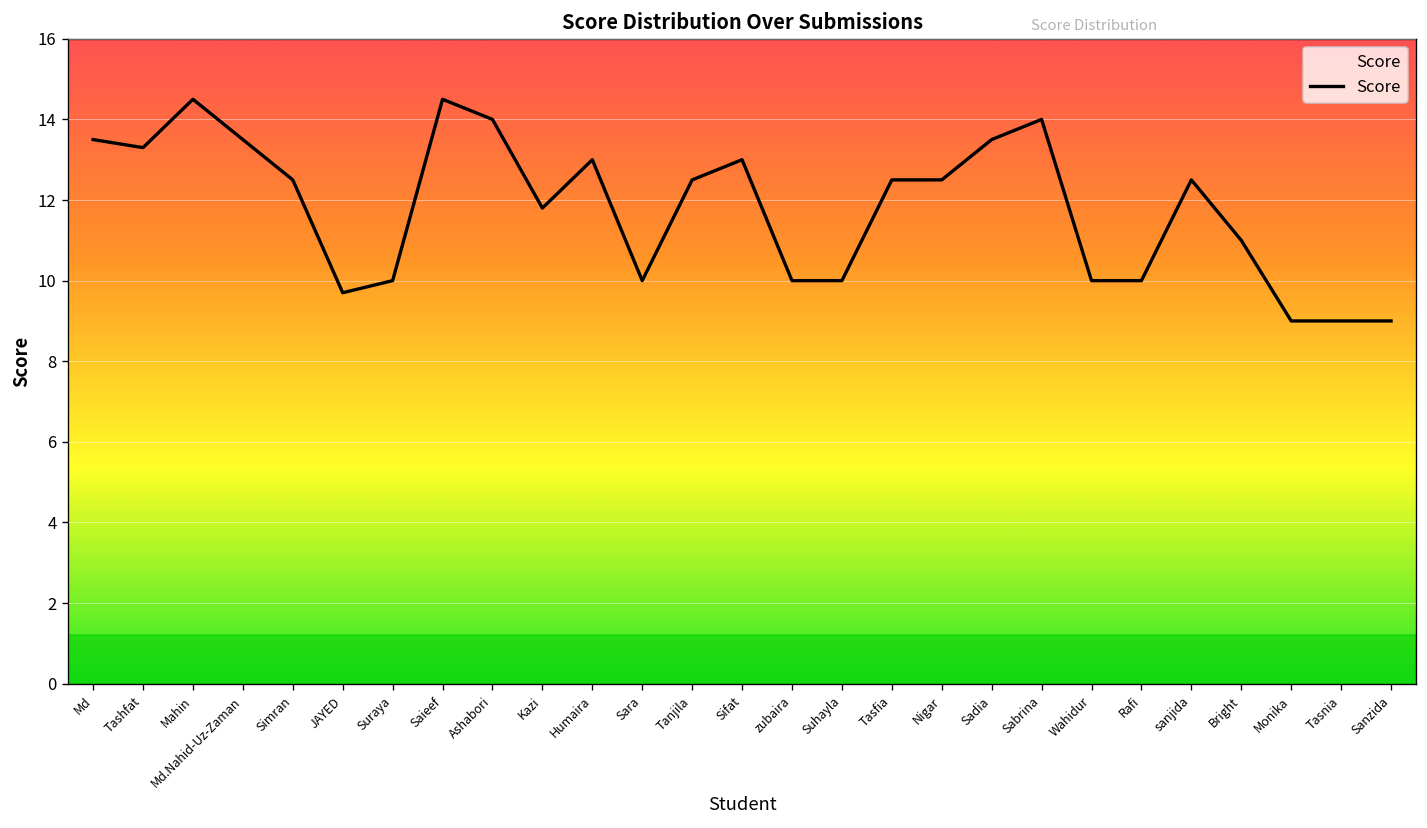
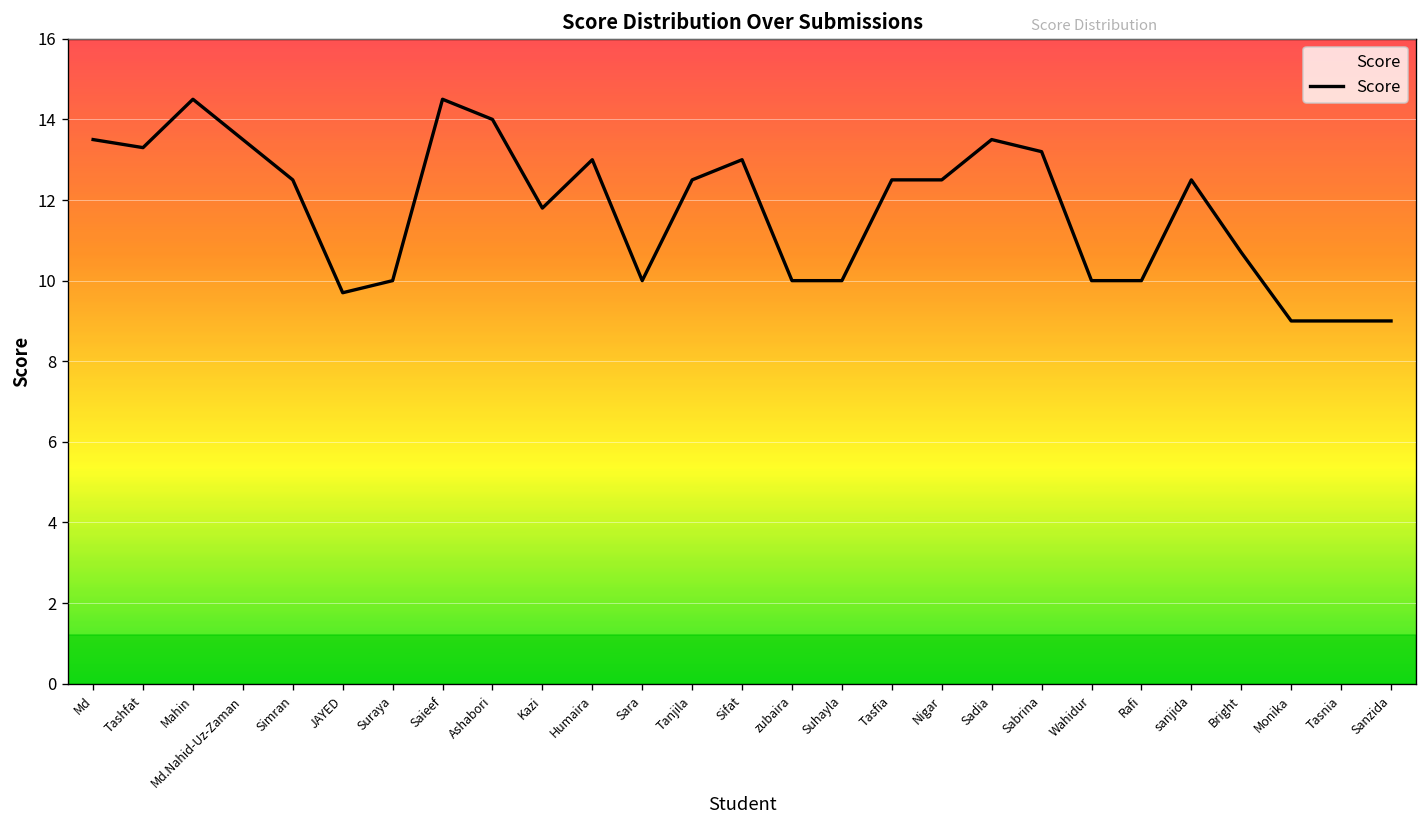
Sabrina: 14.0 -> 13.2
Bright: 11.0 -> 10.7
